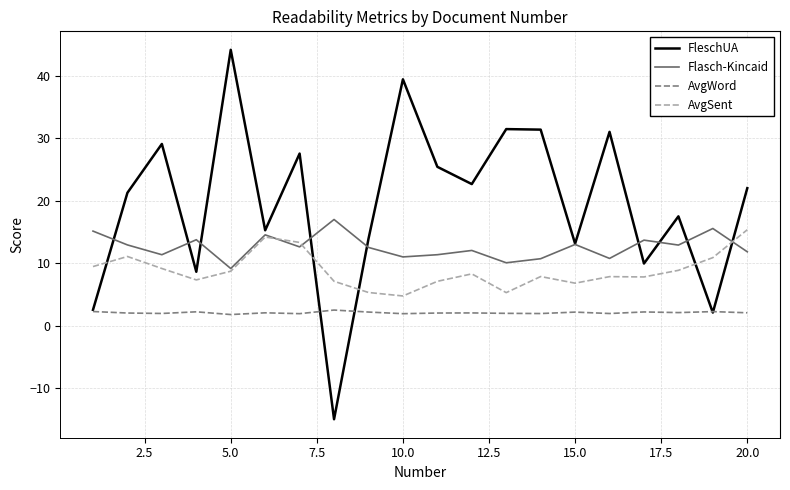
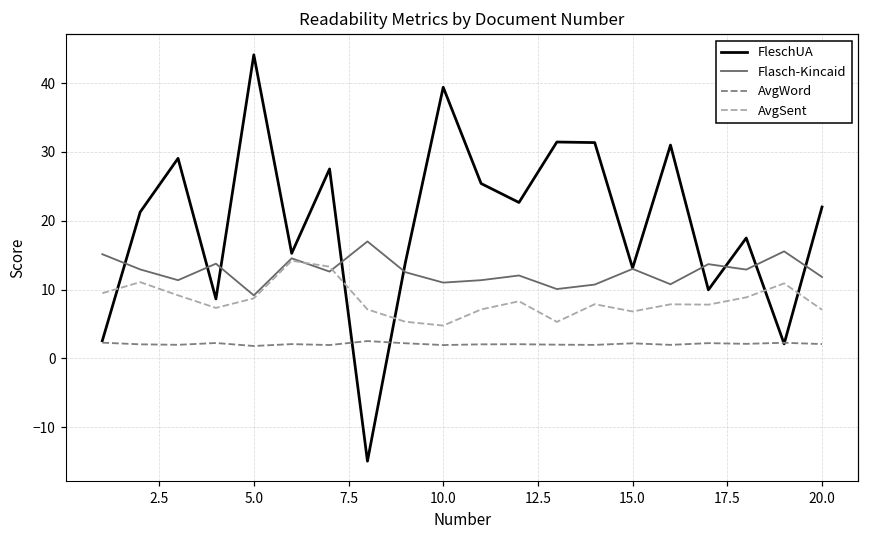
AvgSent, 20.0: 15 -> 7
